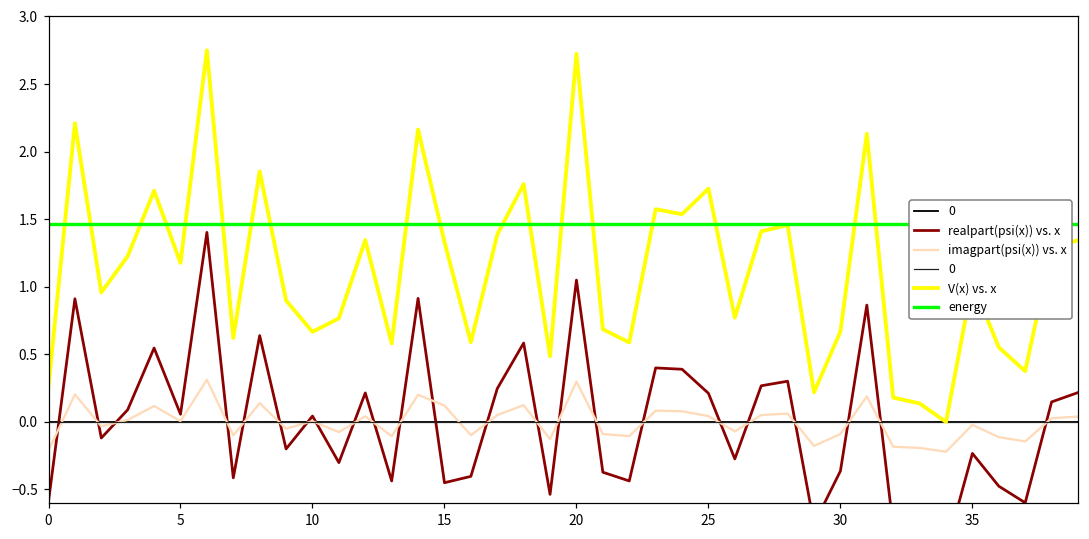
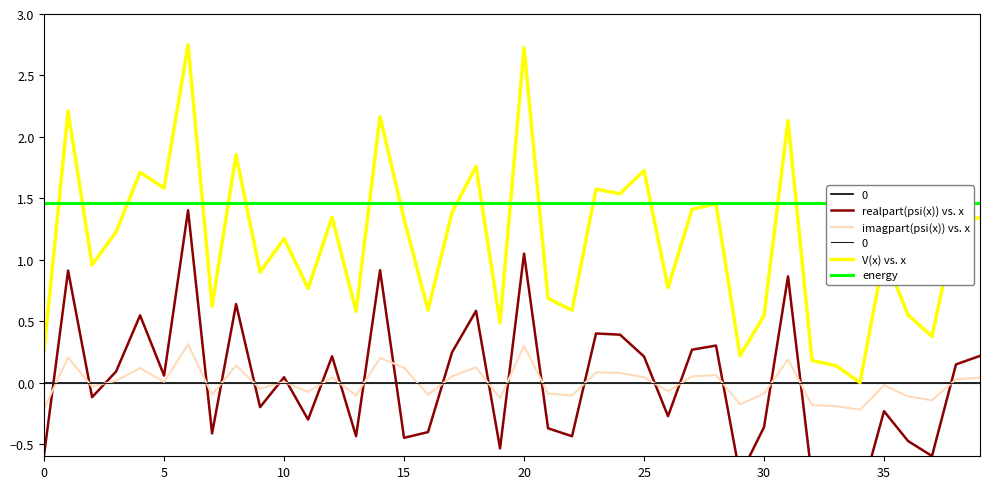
V(x) vs. x, 5: 1.18 -> 1.58
V(x) vs. x, 10: 0.67 -> 1.17
V(x) vs. x, 30: 0.67 -> 0.54
